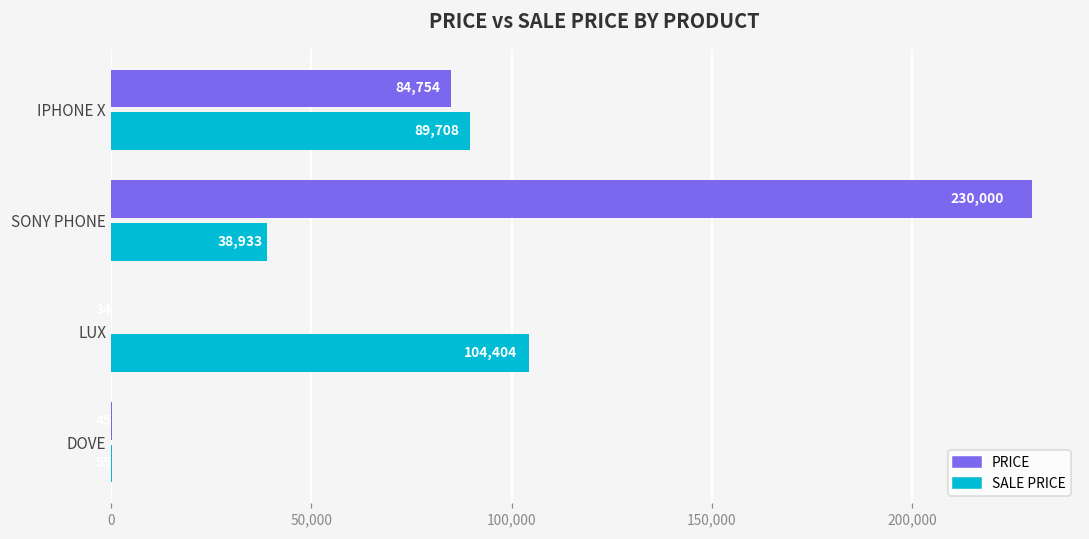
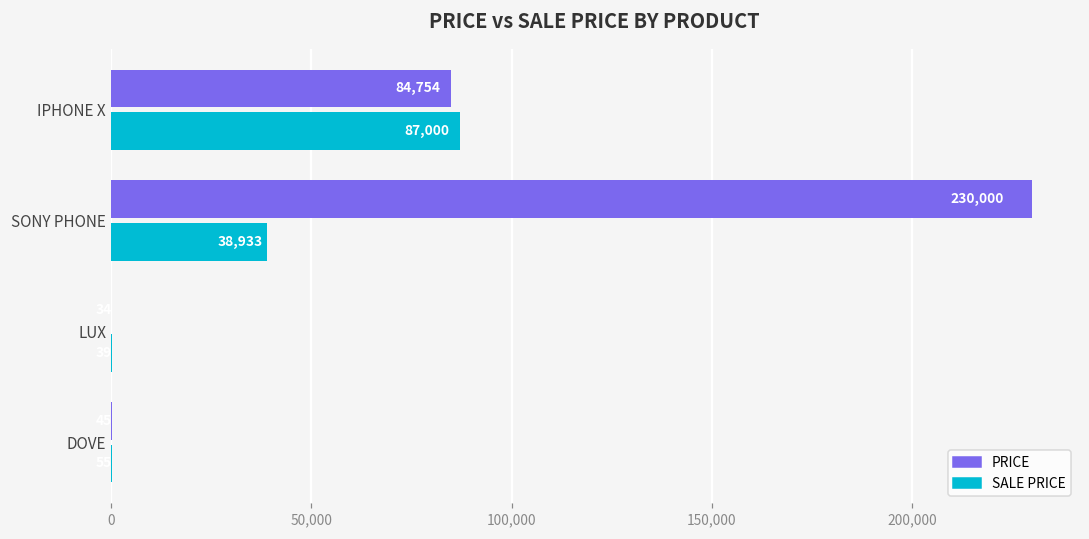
SALE PRICE, IPHONE X: 89,708 -> 87,000
SALE PRICE, LUX: 104,000 -> 0
